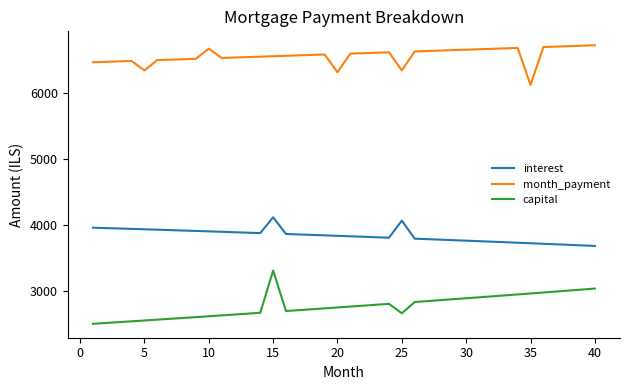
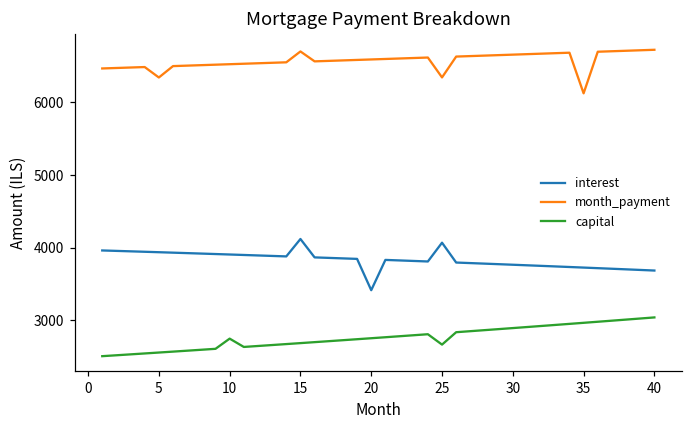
month_payment, 10: 6700 -> 6500
capital, 10: 2600 -> 2700
month_payment, 15: 6600 -> 6700
capital, 15: 3300 -> 2700
interest, 20: 3800 -> 3400
month_payment, 20: 6300 -> 6600
